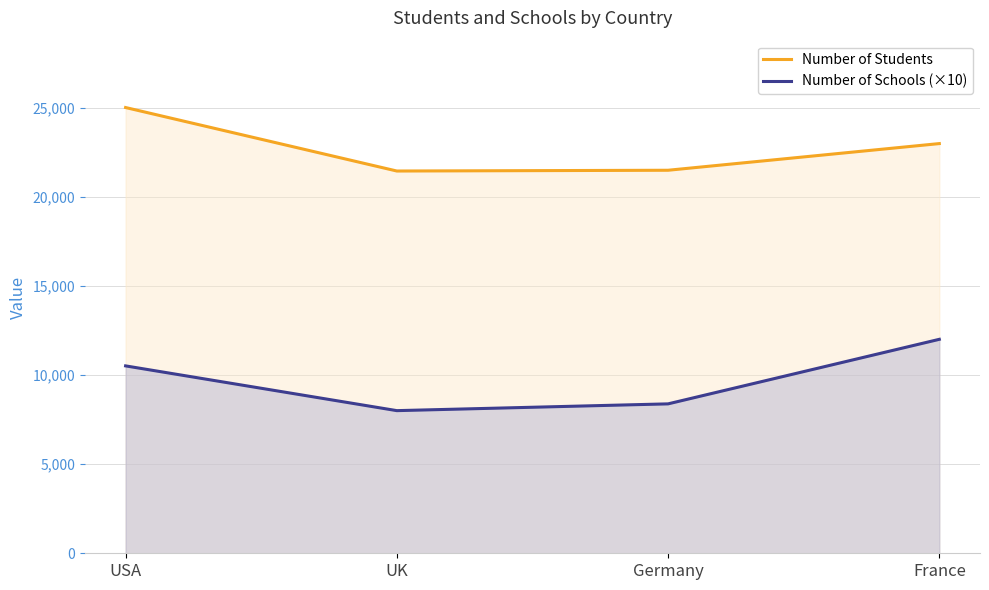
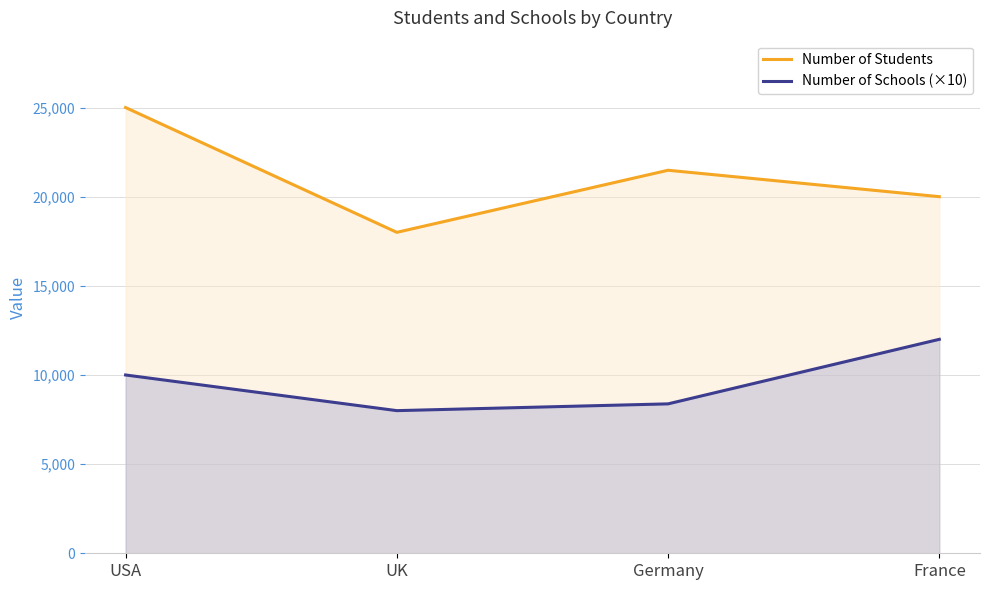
Number of Schools (×10), USA: 10,500 -> 10,000
Number of Students, UK: 21,400 -> 18,000
Number of Students, France: 23,000 -> 20,000
